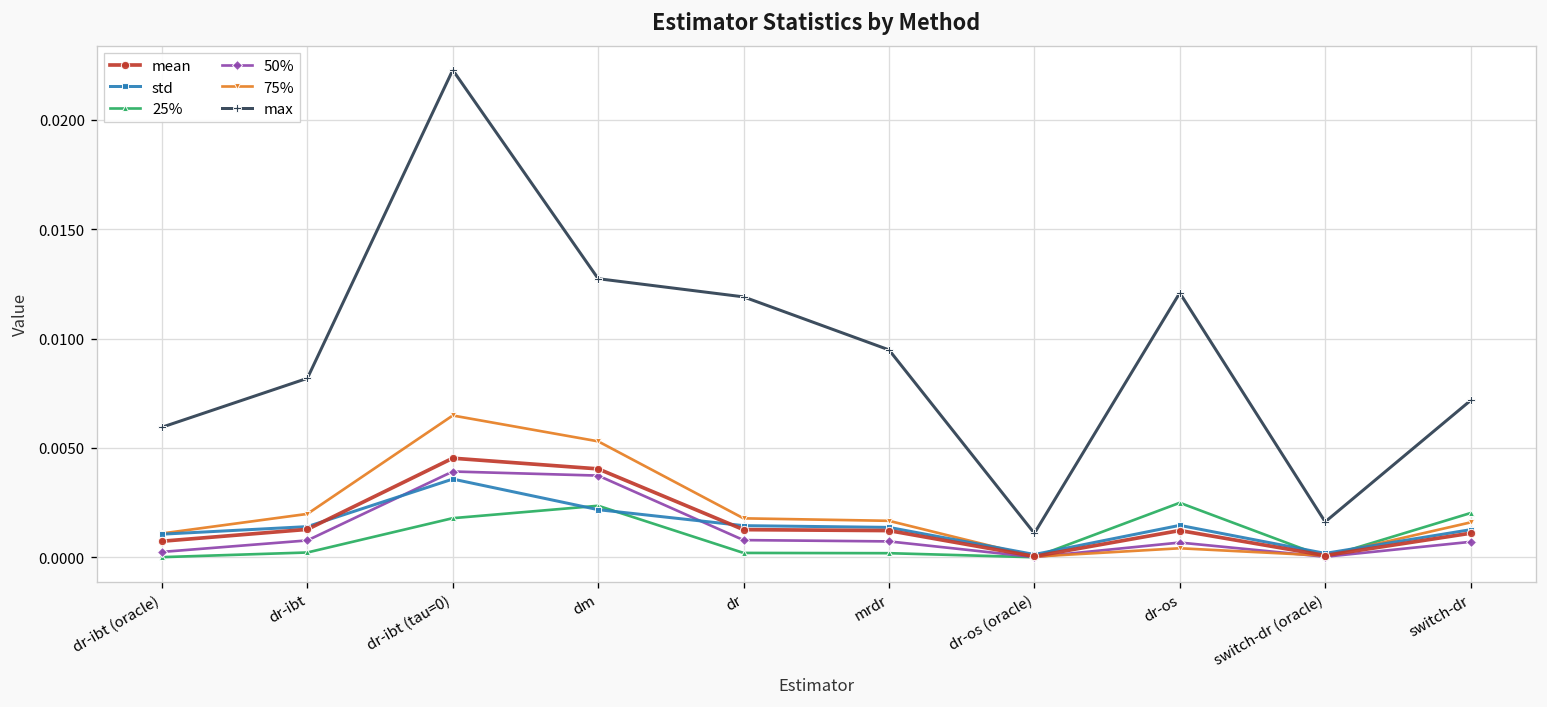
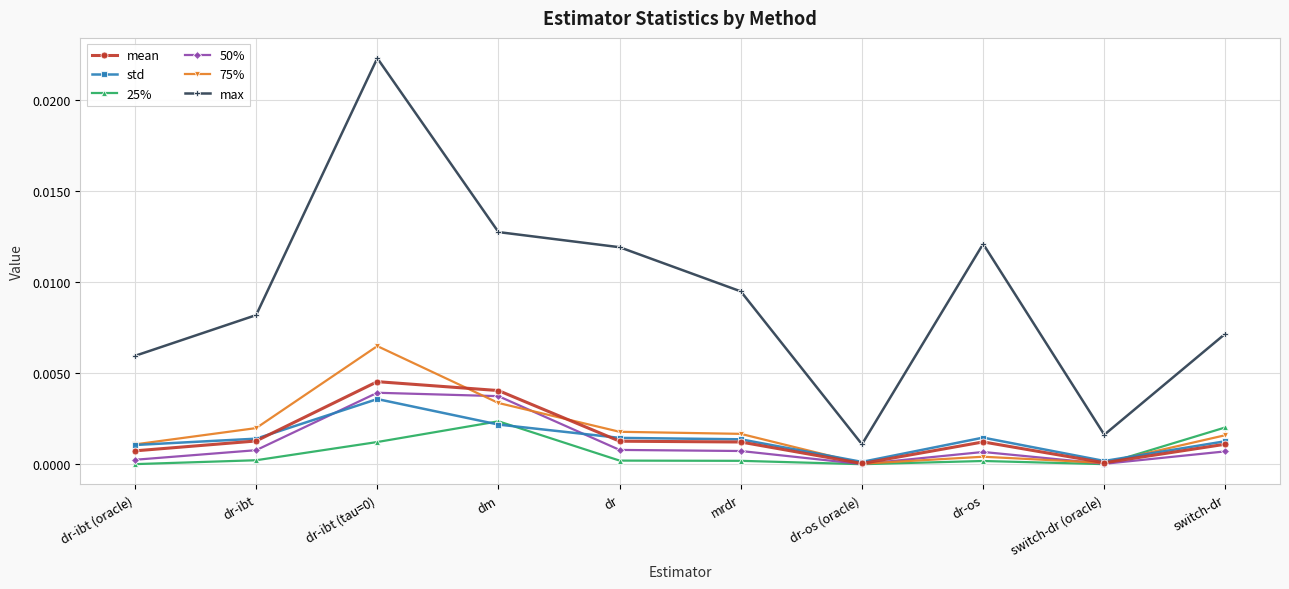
25%, dr-ibt (tau=0): 0.0018 -> 0.0012
75%, dm: 0.0053 -> 0.0034
25%, dr-os: 0.0025 -> 0.0002
